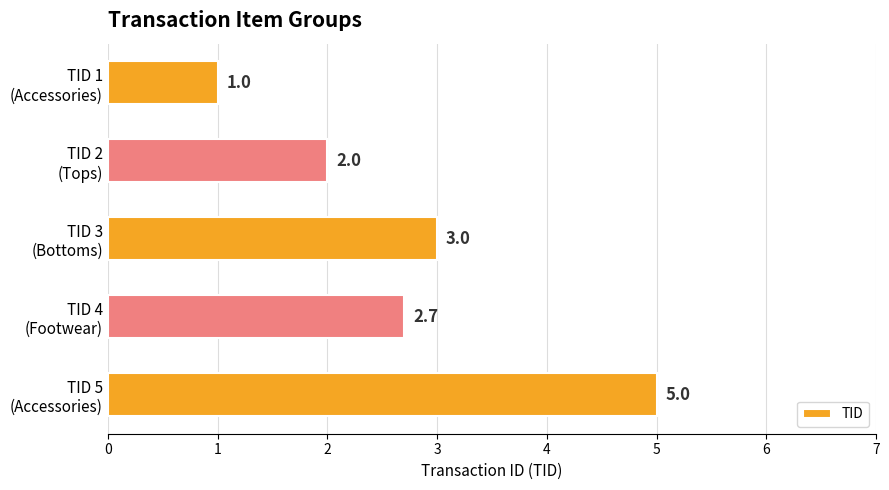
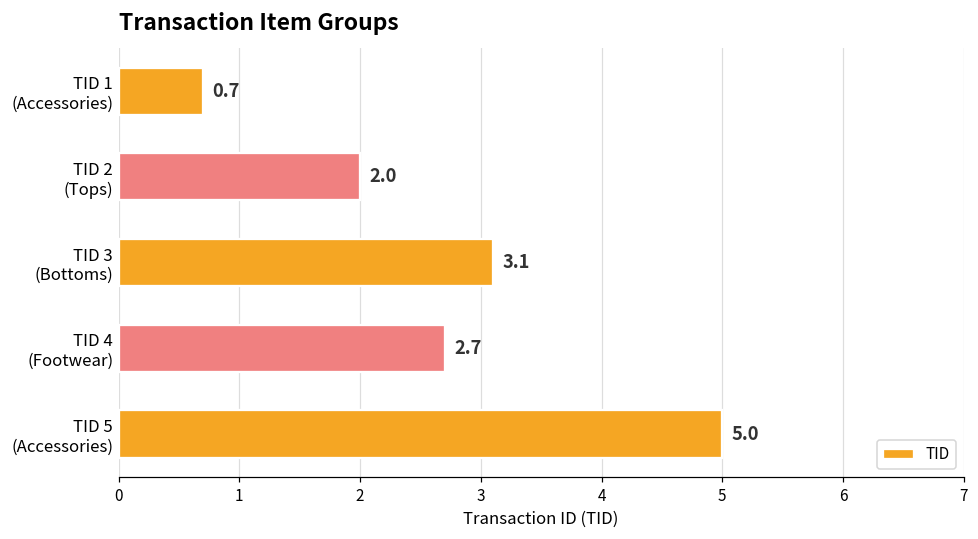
TID 1 (Accessories): 1.0 -> 0.7
TID 3 (Bottoms): 3.0 -> 3.1
